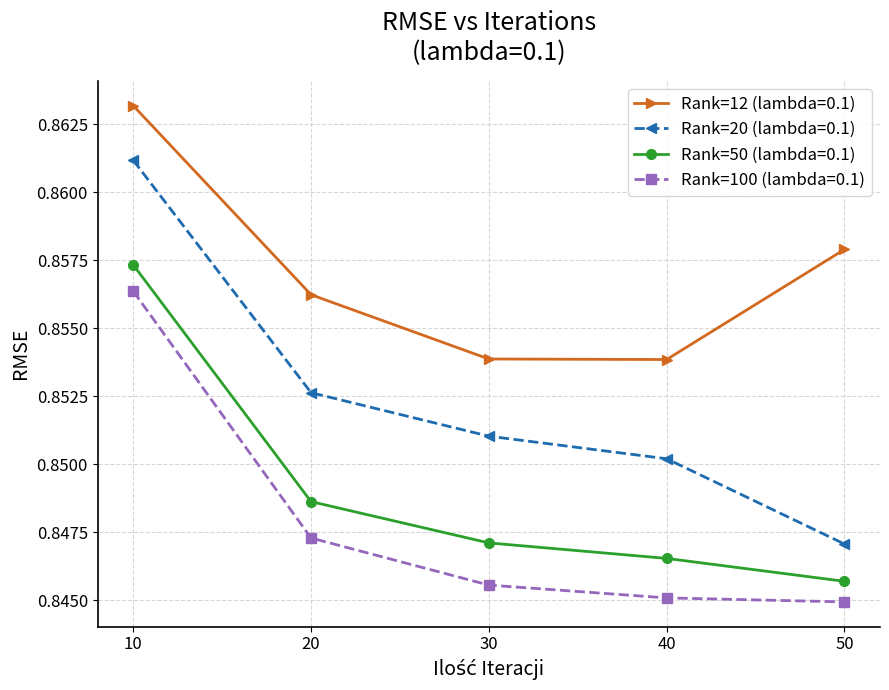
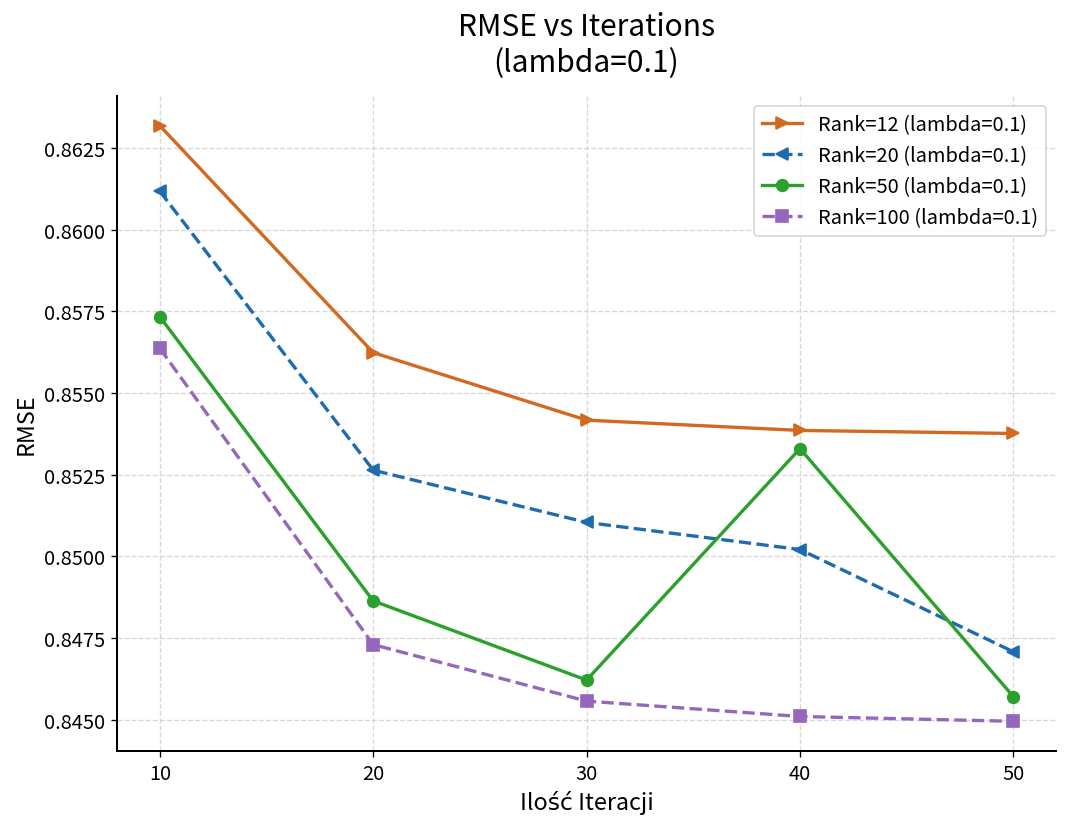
Rank=12 (lambda=0.1), 30: 0.8539 -> 0.8542
Rank=50 (lambda=0.1), 30: 0.8471 -> 0.8462
Rank=50 (lambda=0.1), 40: 0.8465 -> 0.8533
Rank=12 (lambda=0.1), 50: 0.8579 -> 0.8538
